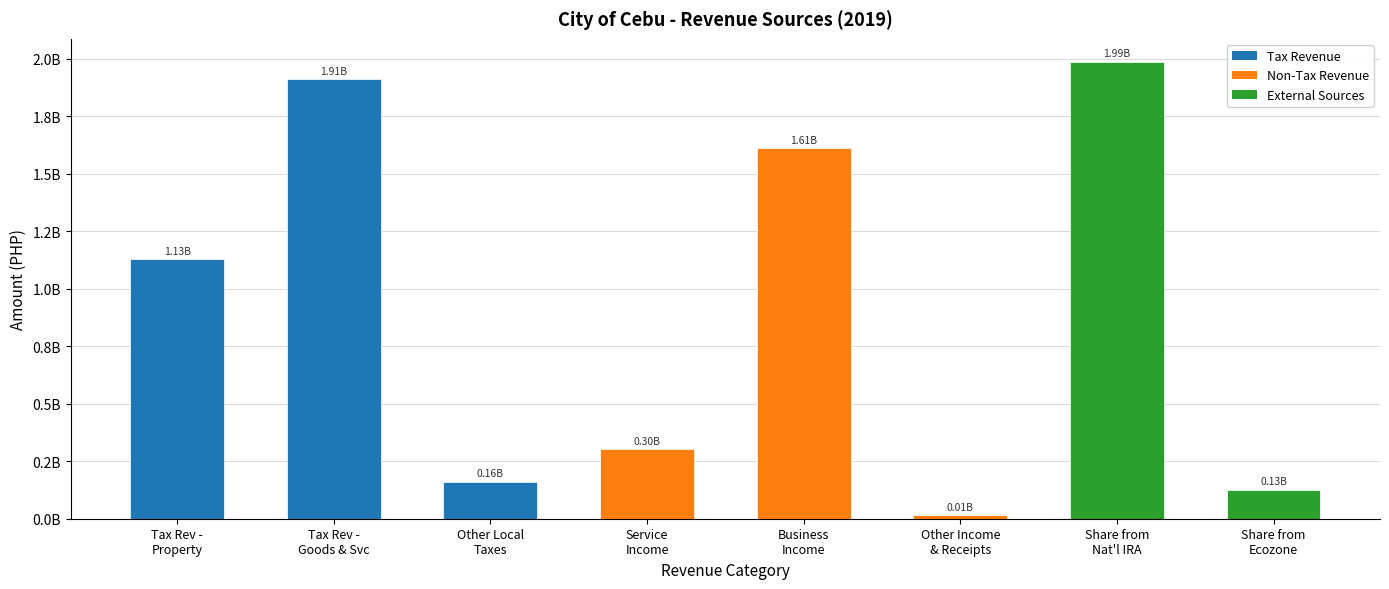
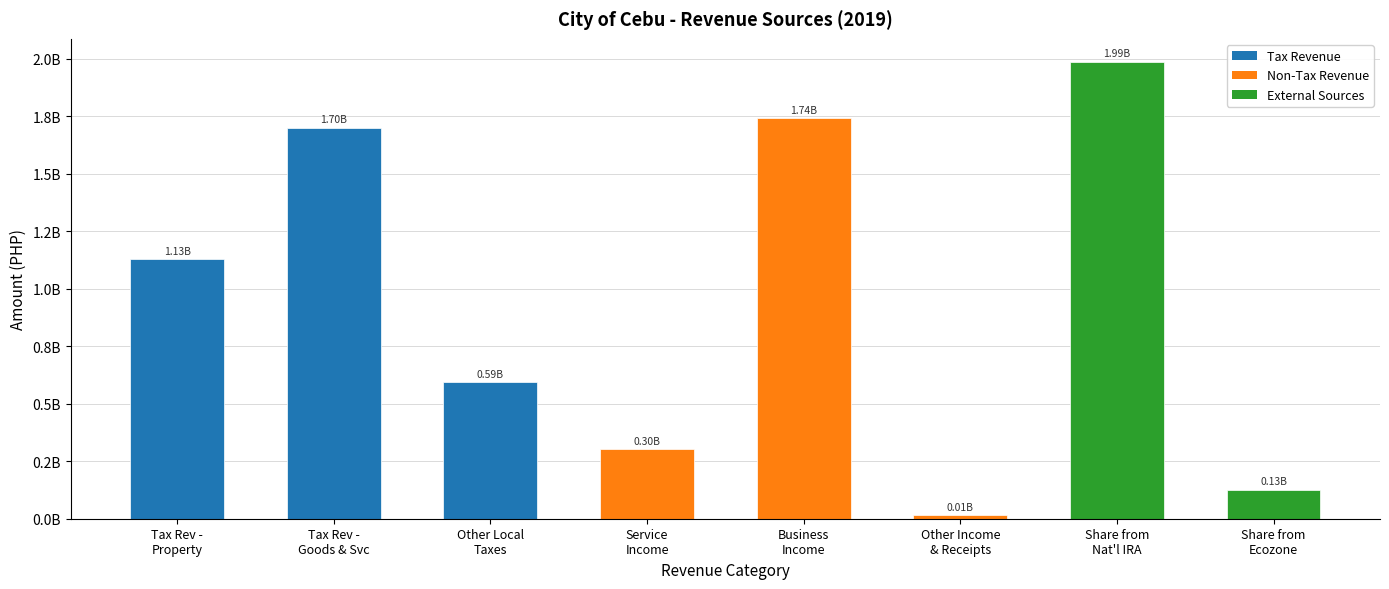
Tax Rev - Goods & Svc: 1.91B -> 1.70B
Other Local Taxes: 0.16B -> 0.59B
Business Income: 1.61B -> 1.74B
